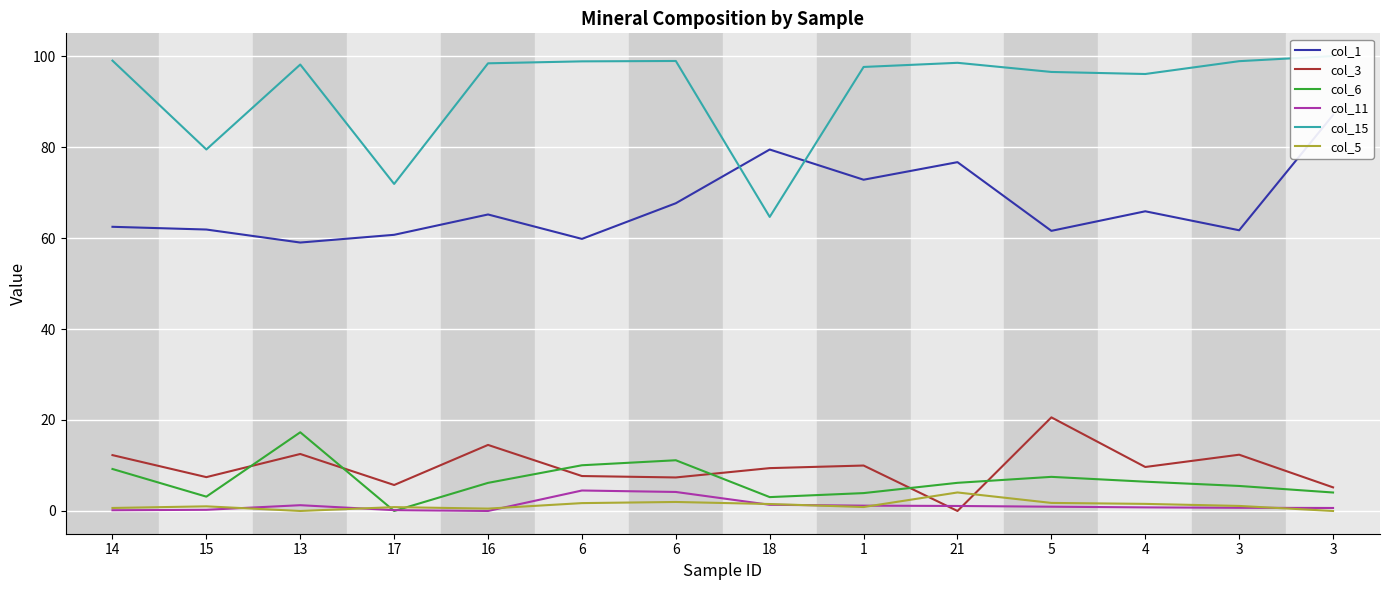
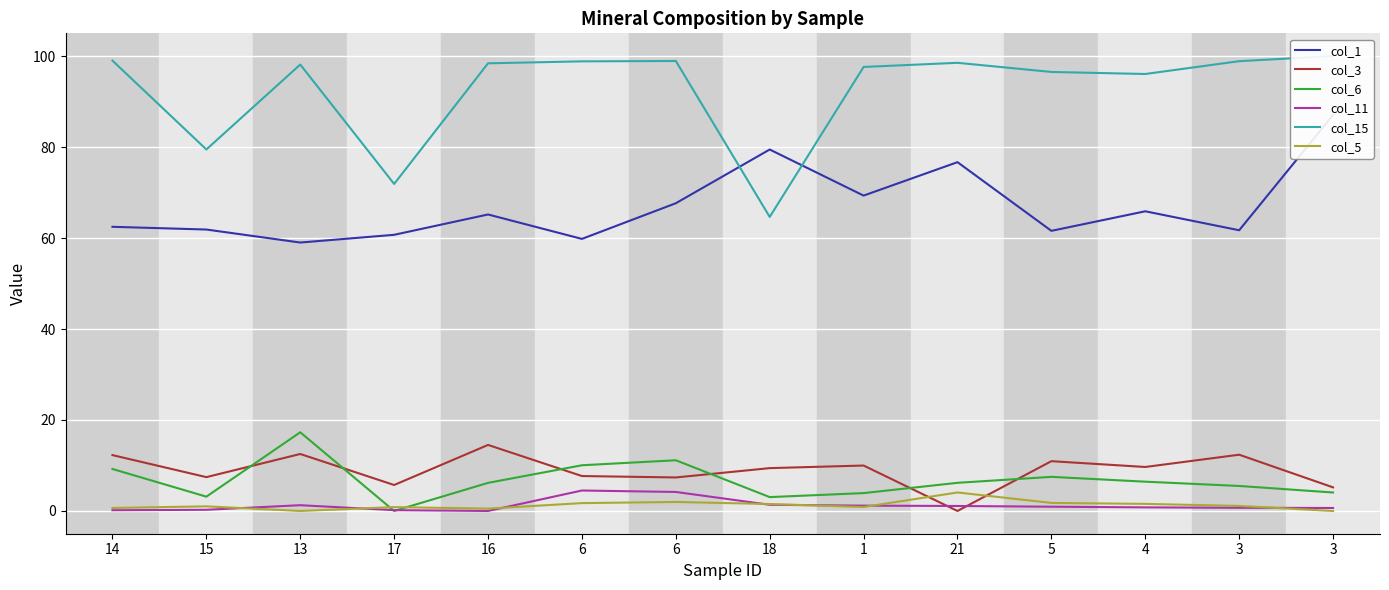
col_1, 1: 73 -> 69
col_3, 5: 21 -> 11
